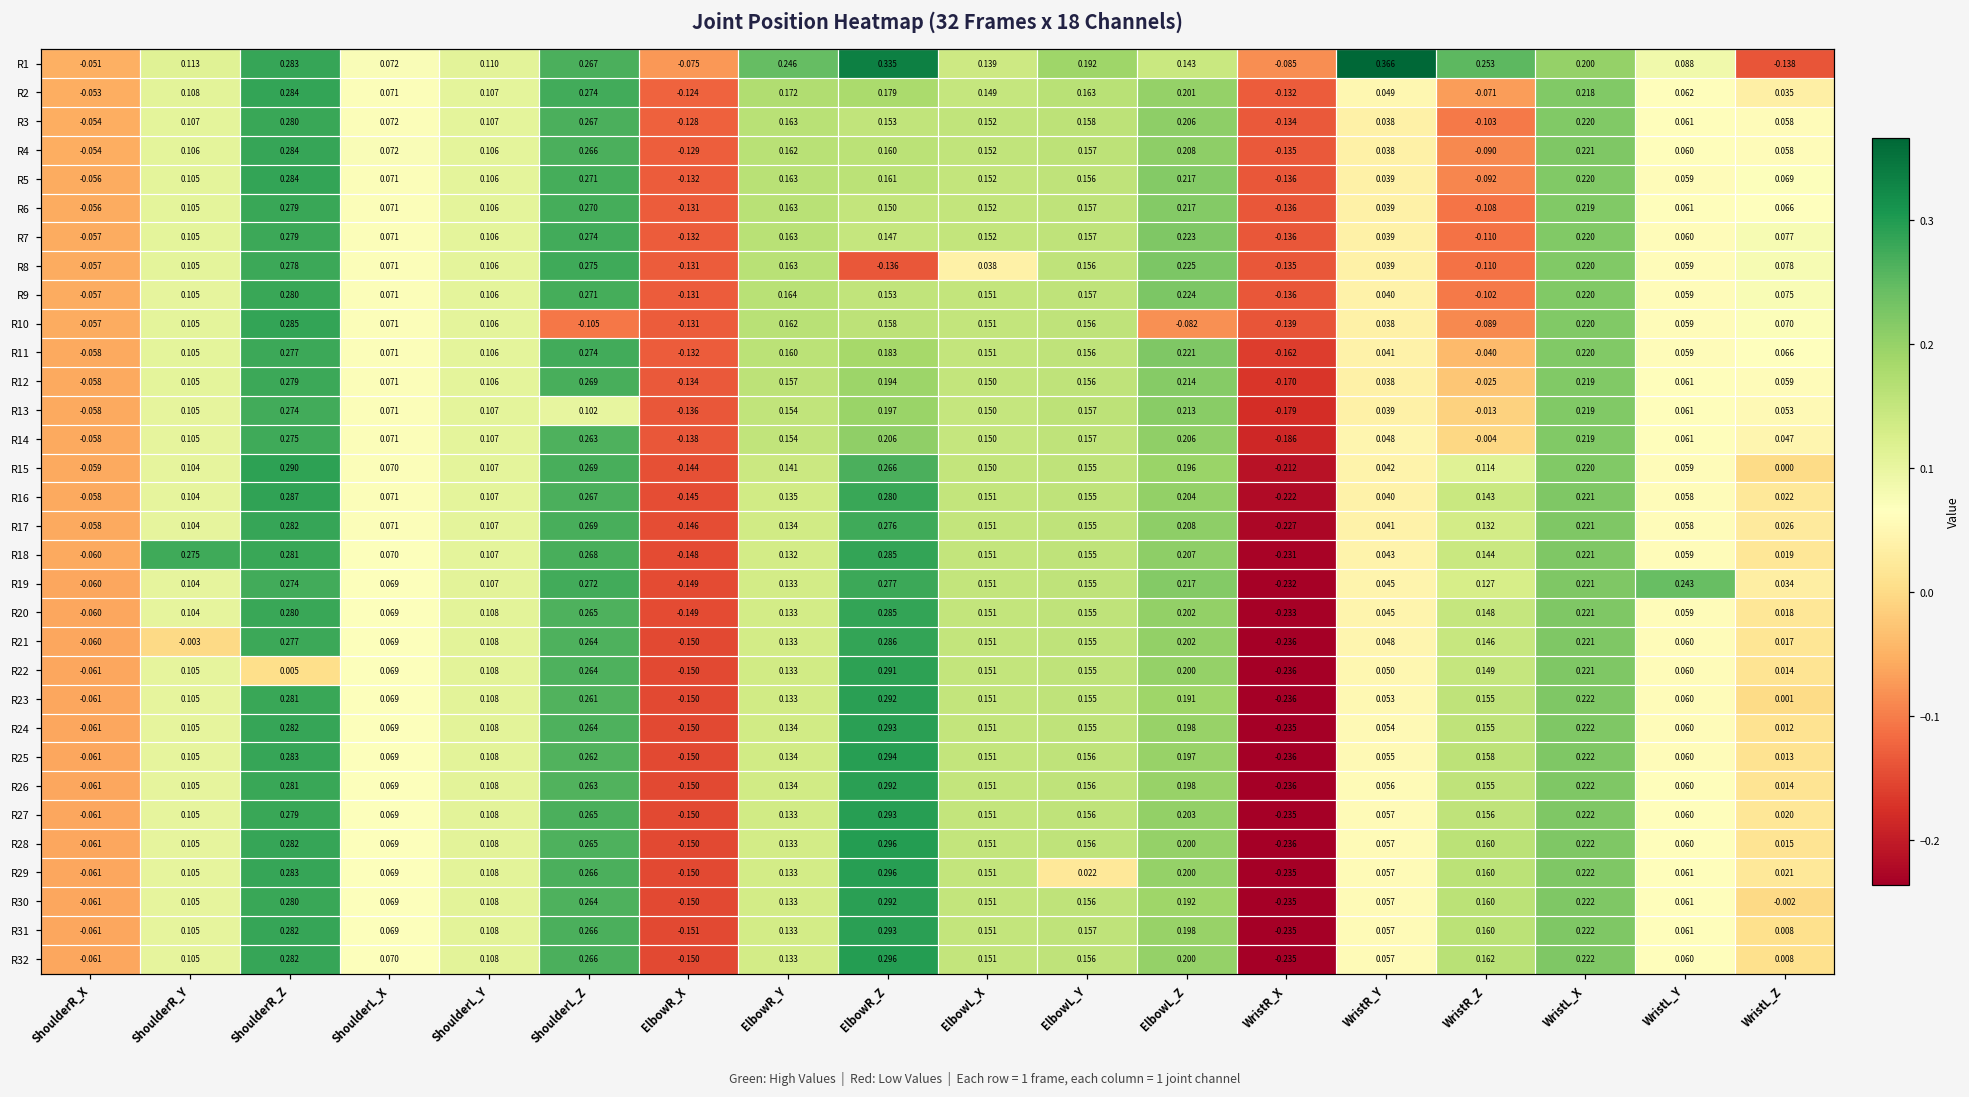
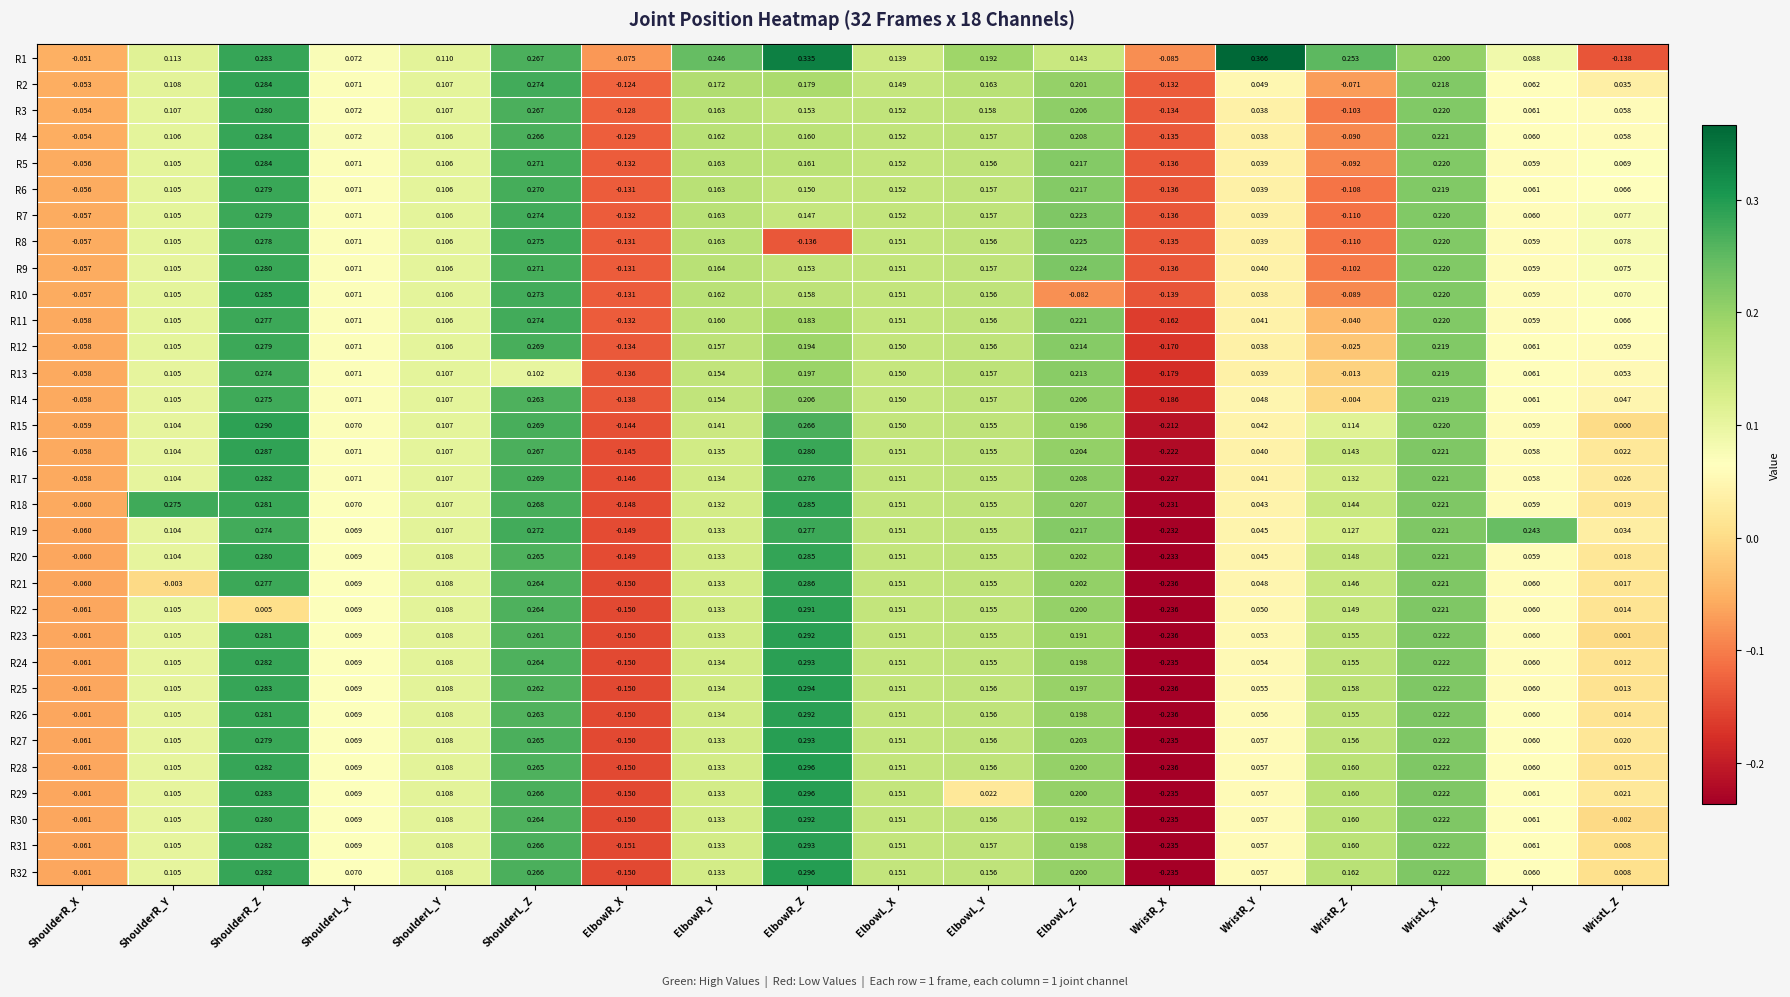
R8, ElbowL_X: 0.038 -> 0.151
R10, ShoulderL_Z: -0.105 -> 0.273
